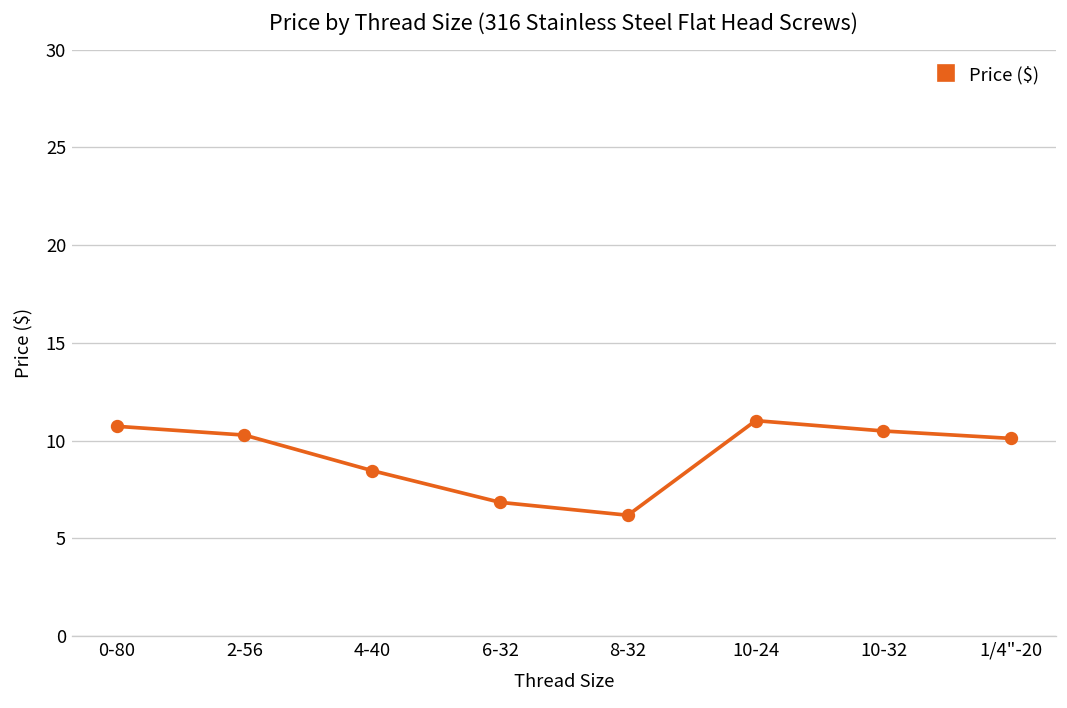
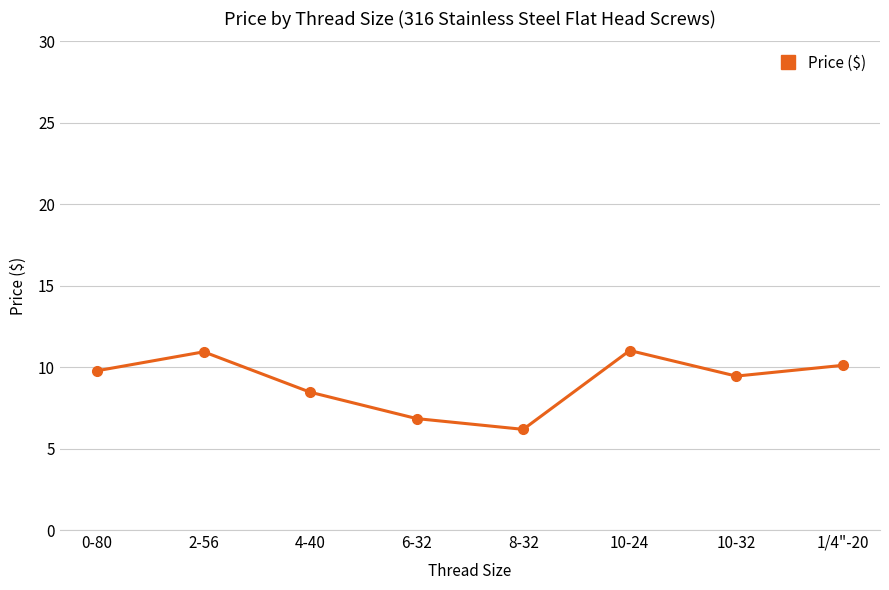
0-80: 10.7 -> 9.8
2-56: 10.3 -> 10.9
10-32: 10.5 -> 9.5
